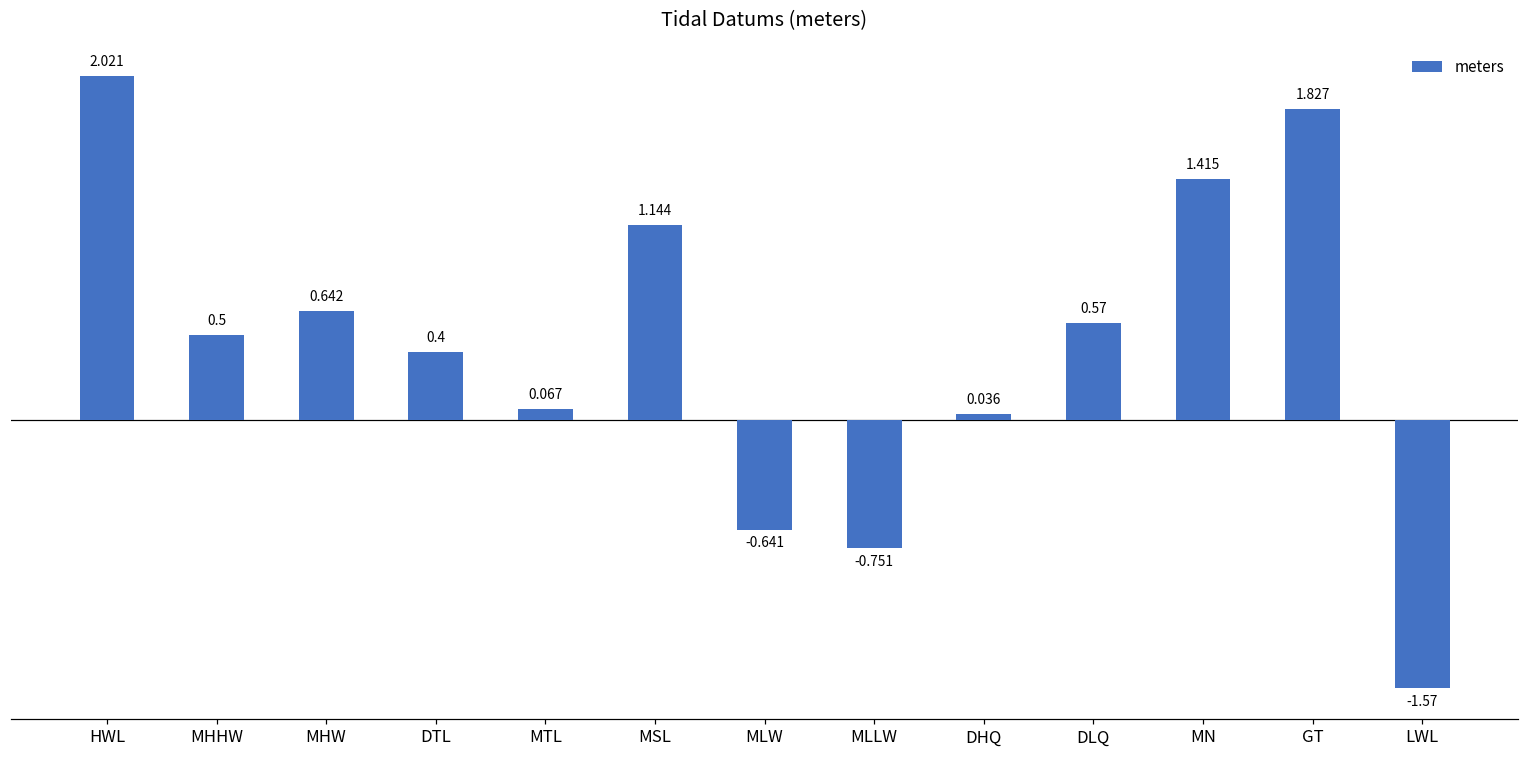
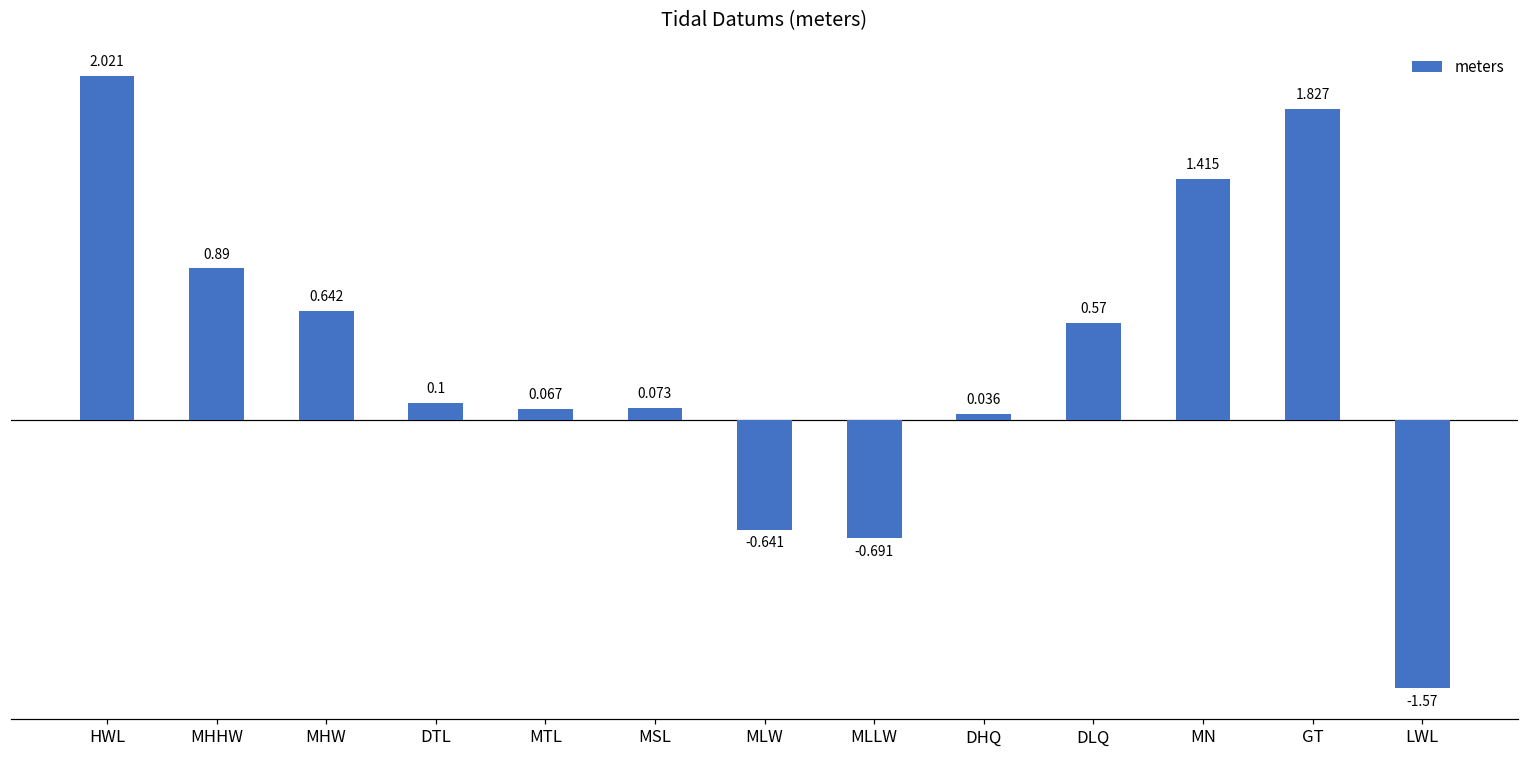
MHHW: 0.5 -> 0.89
DTL: 0.4 -> 0.1
MSL: 1.144 -> 0.073
MLLW: -0.751 -> -0.691
